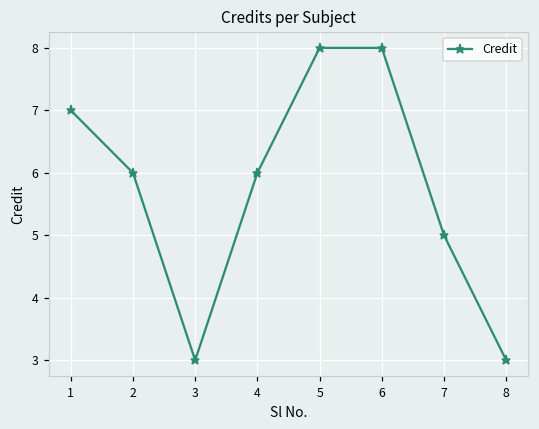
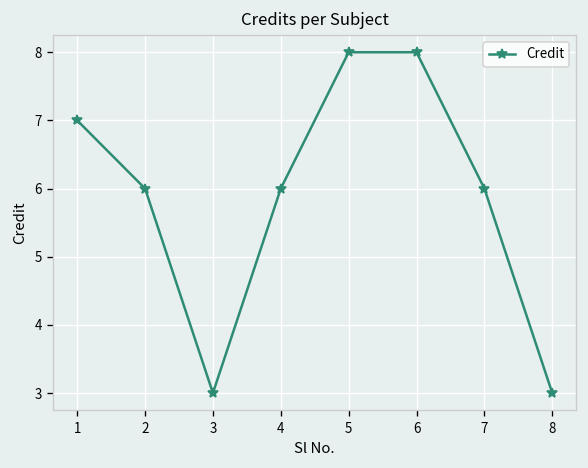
7: 5 -> 6
